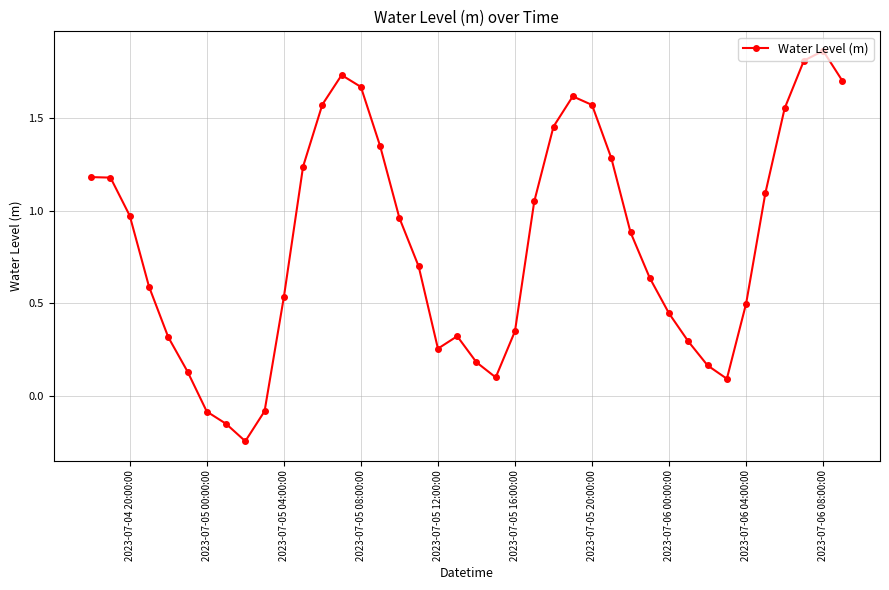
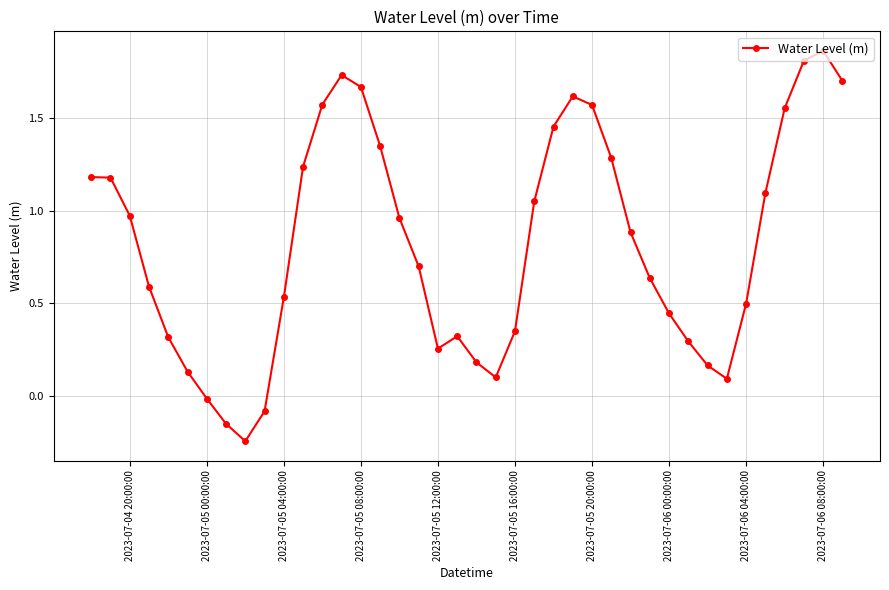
2023-07-05 00:00:00: -0.08 -> -0.01
